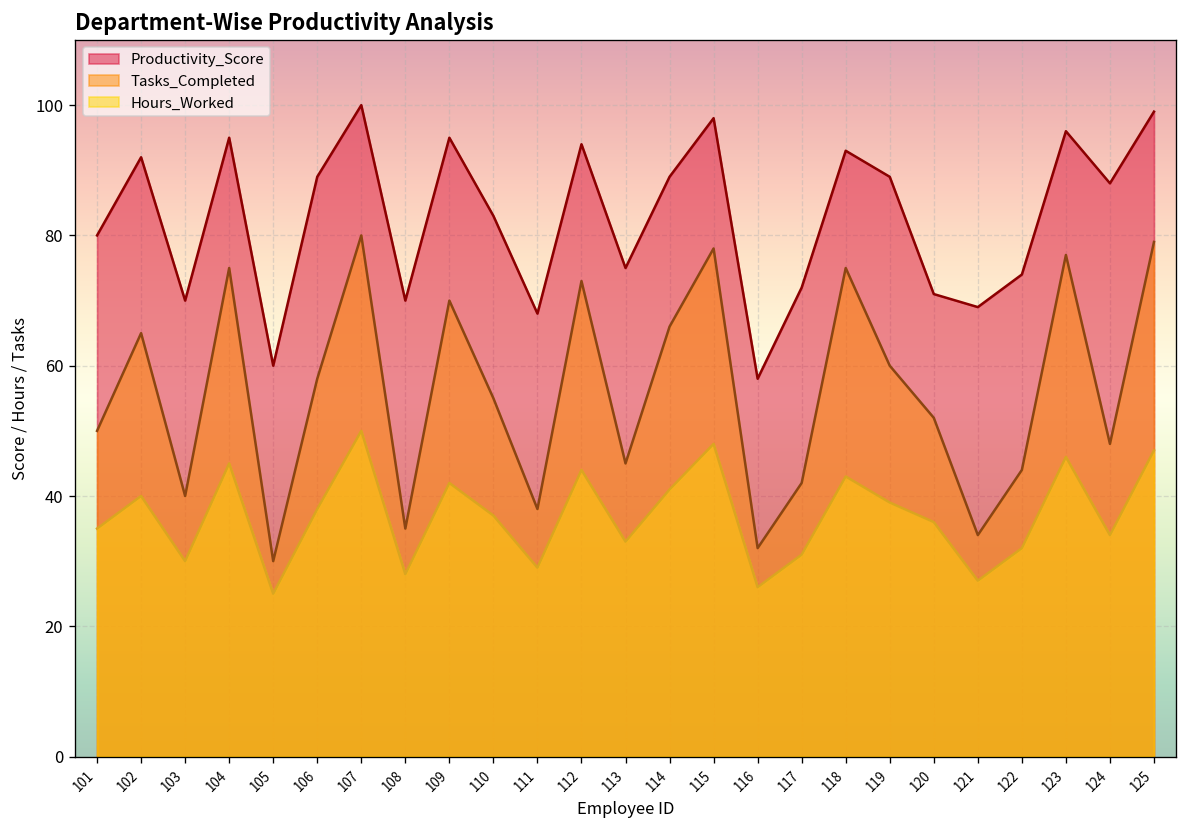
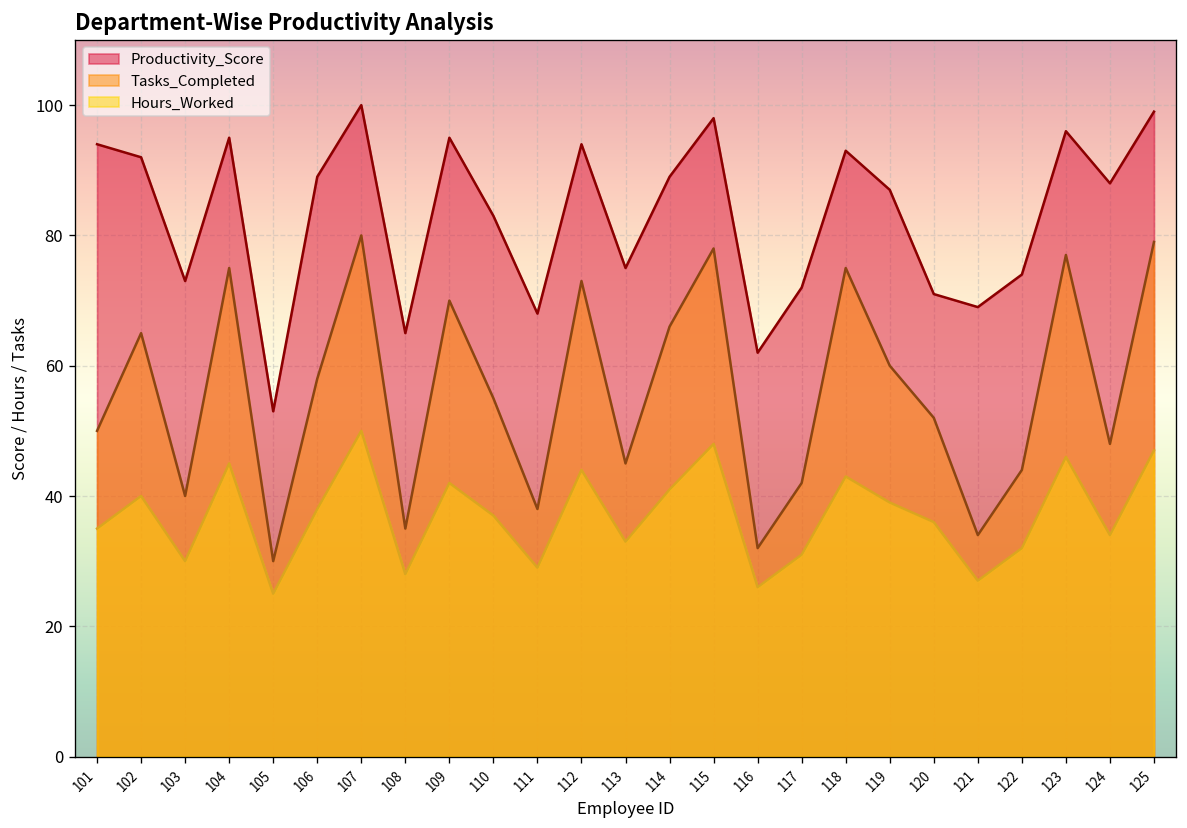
Productivity_Score, 101: 80 -> 94
Productivity_Score, 103: 70 -> 73
Productivity_Score, 105: 60 -> 53
Productivity_Score, 108: 70 -> 65
Productivity_Score, 116: 58 -> 62
Productivity_Score, 119: 89 -> 87
